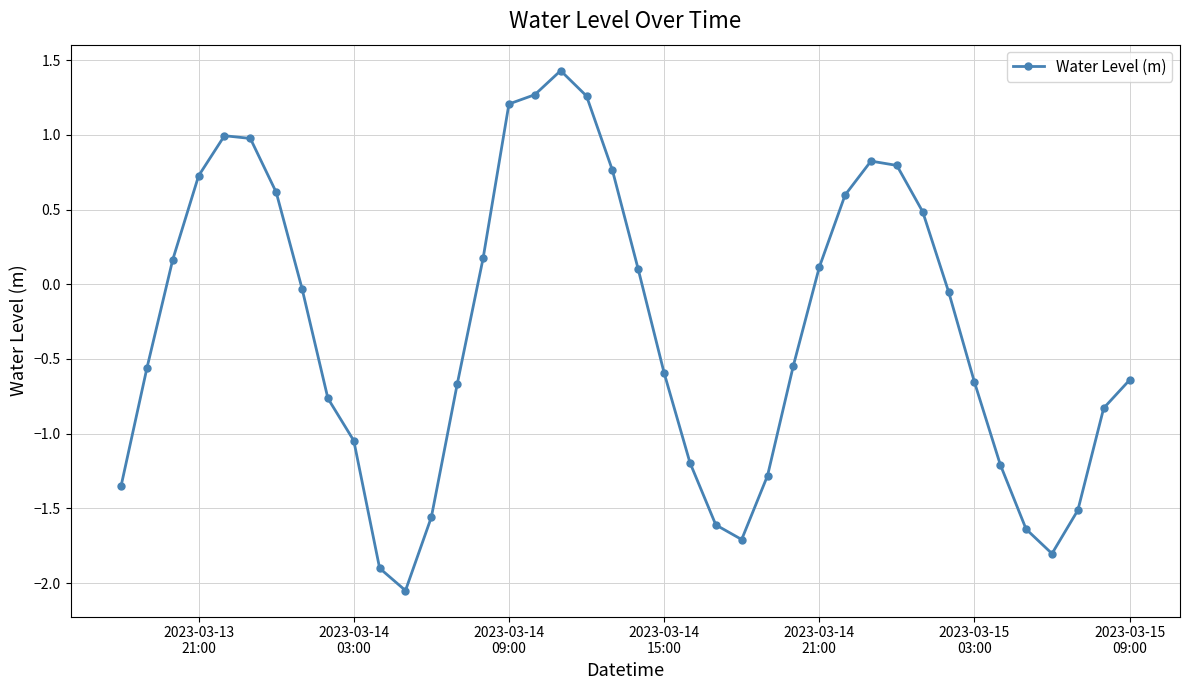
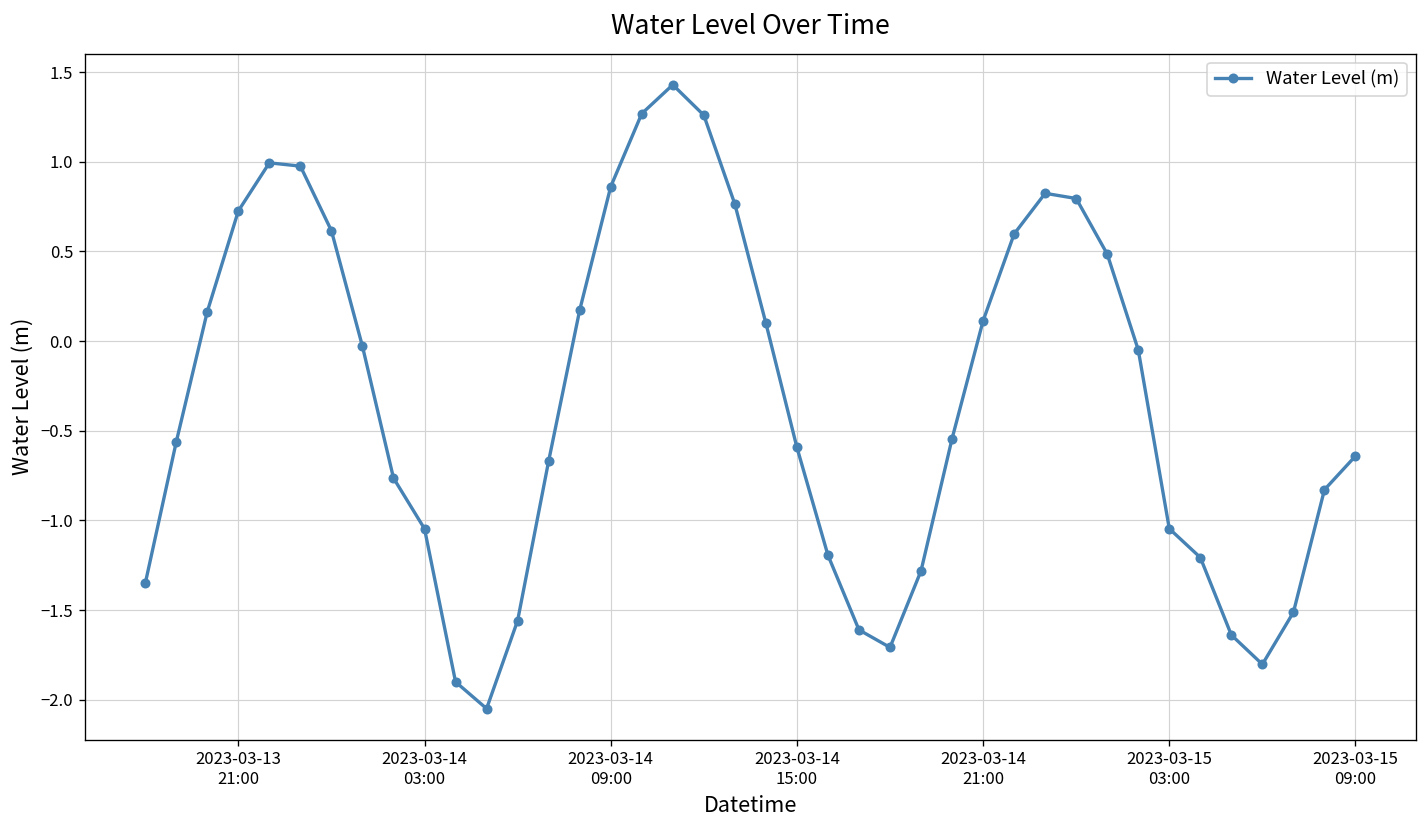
2023-03-14 09:00: 1.21 -> 0.86
2023-03-15 03:00: -0.65 -> -1.05
